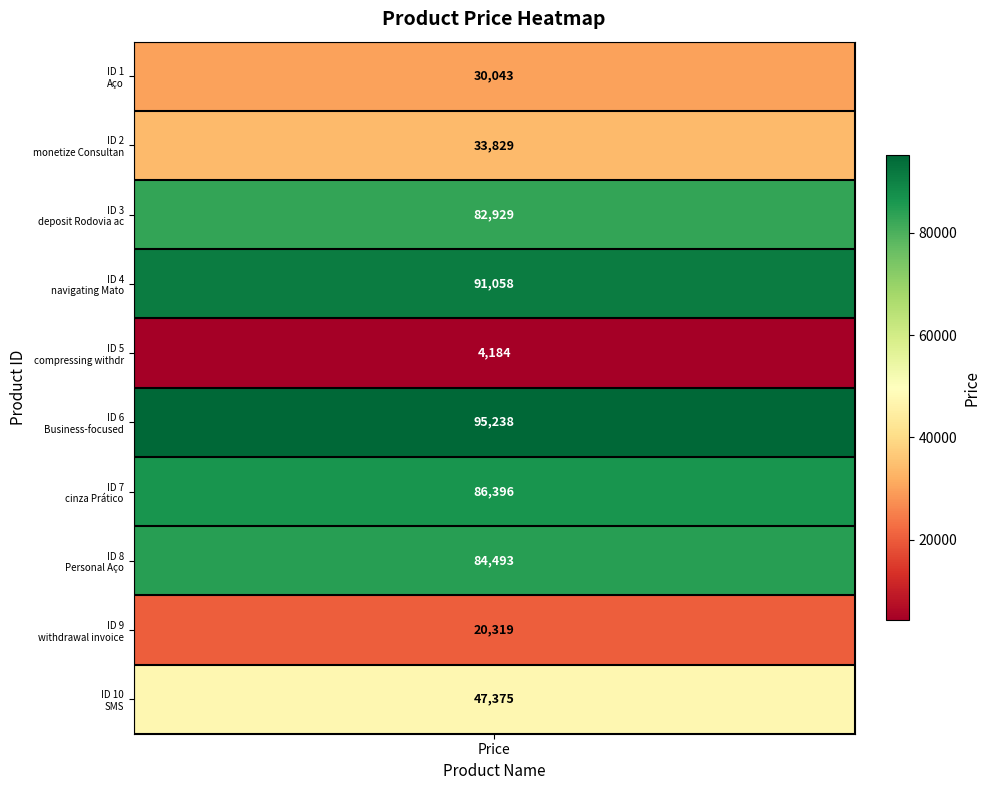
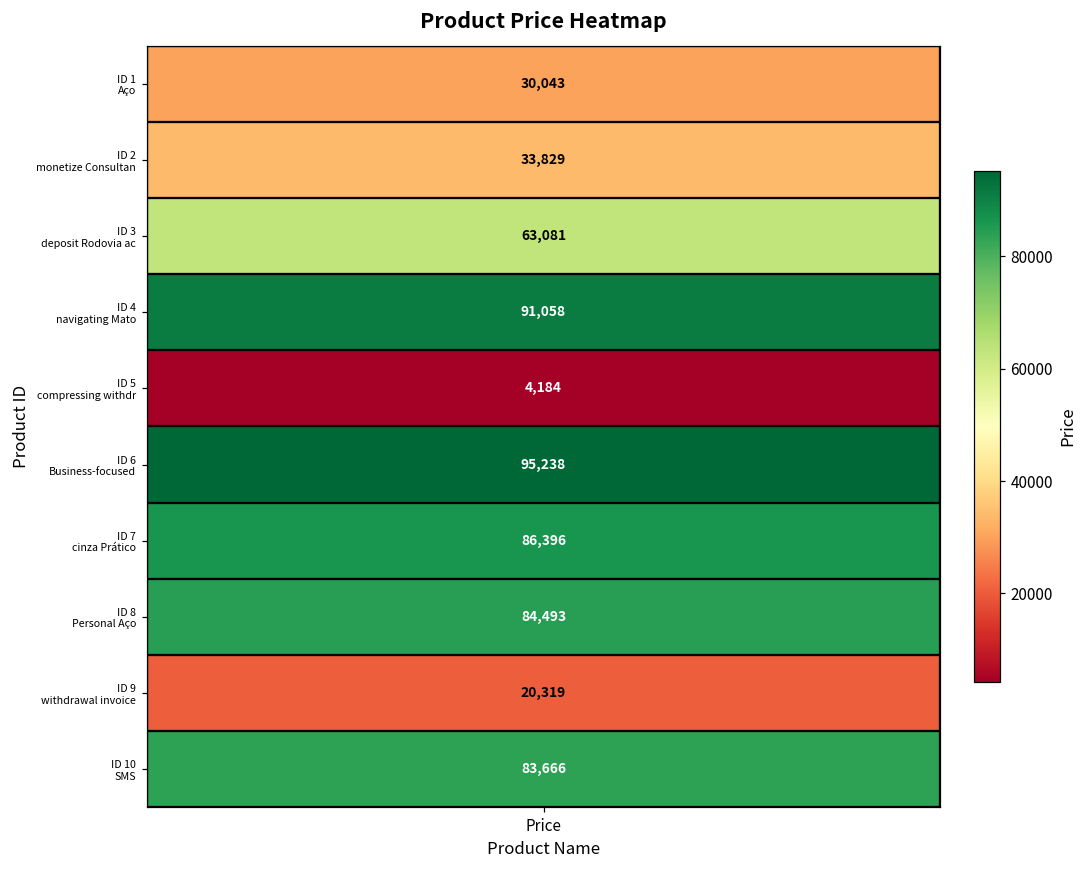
ID 3 deposit Rodovia ac, Price: 82,929 -> 63,081
ID 10 SMS, Price: 47,375 -> 83,666
